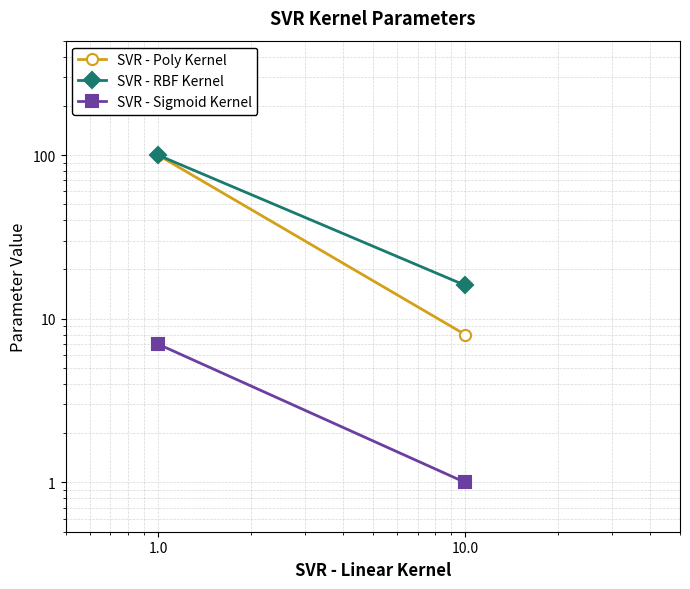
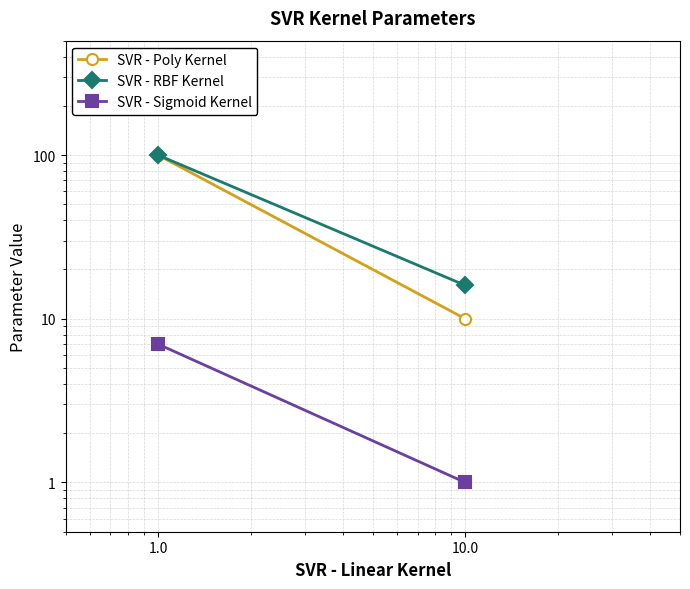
SVR - Poly Kernel, 10.0: 8 -> 10
